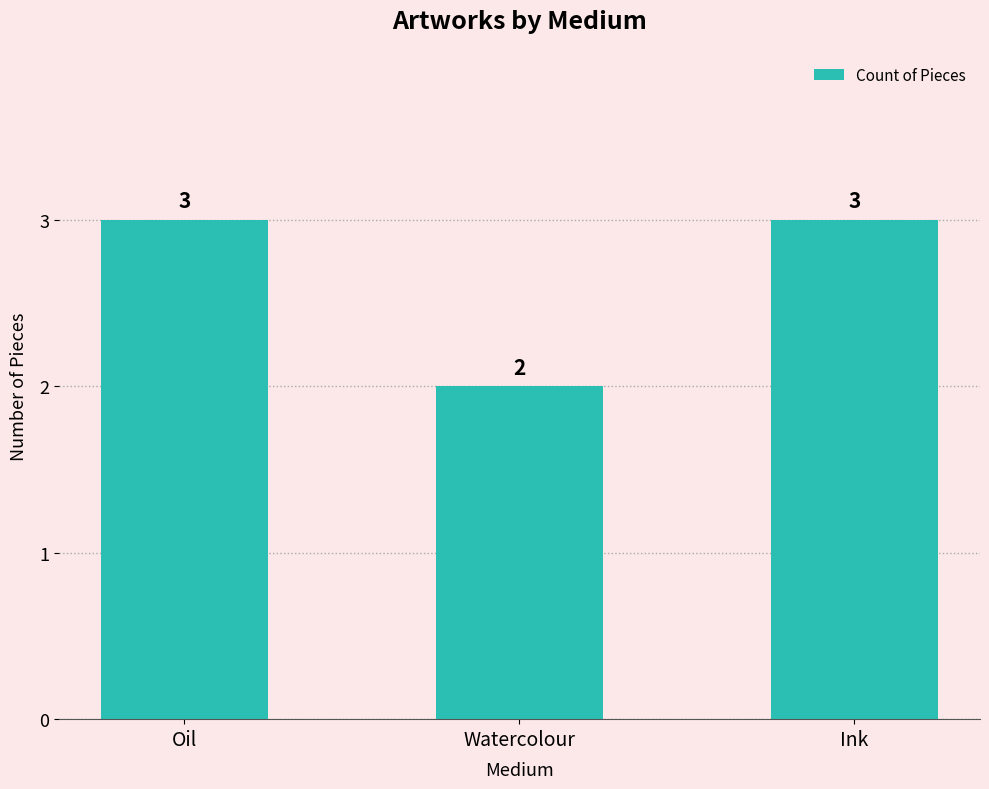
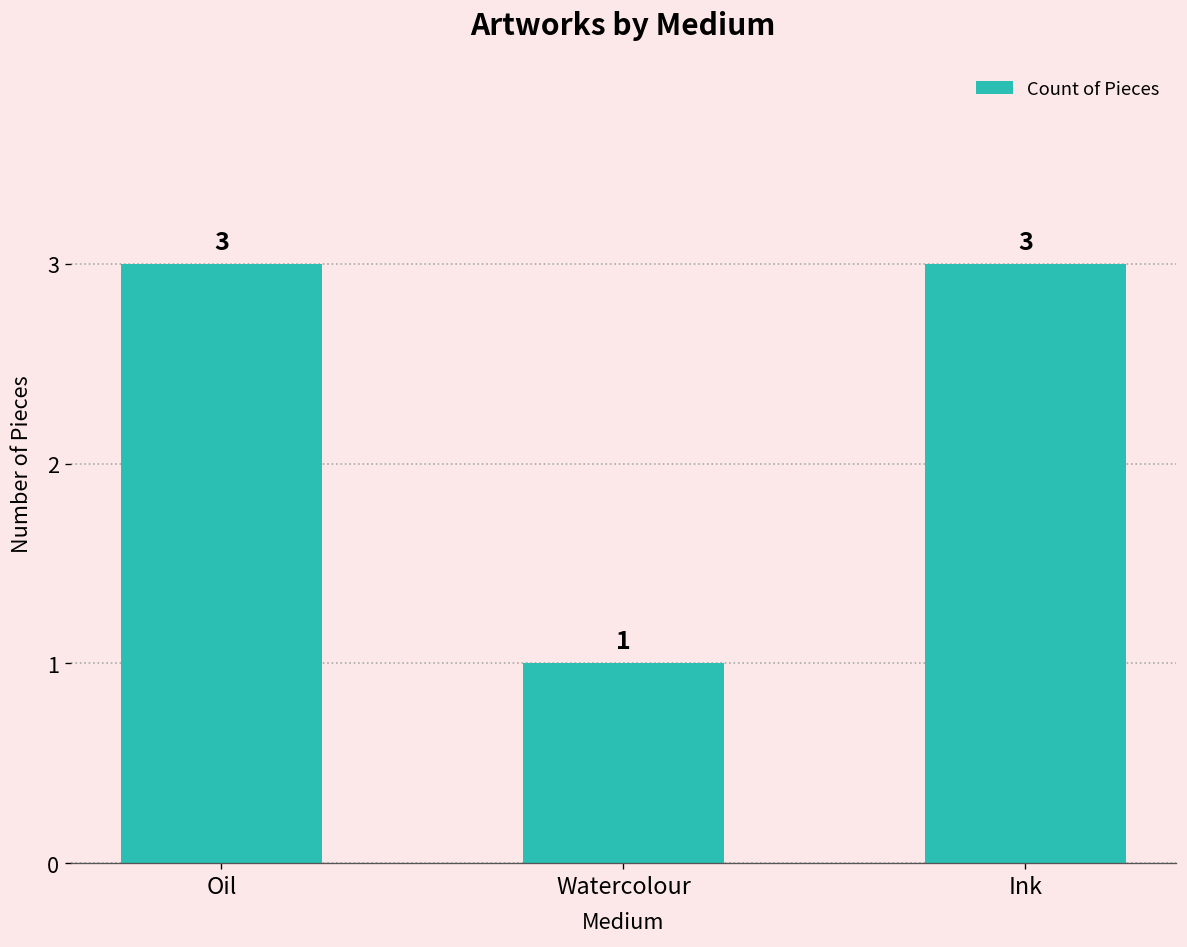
Watercolour: 2 -> 1
